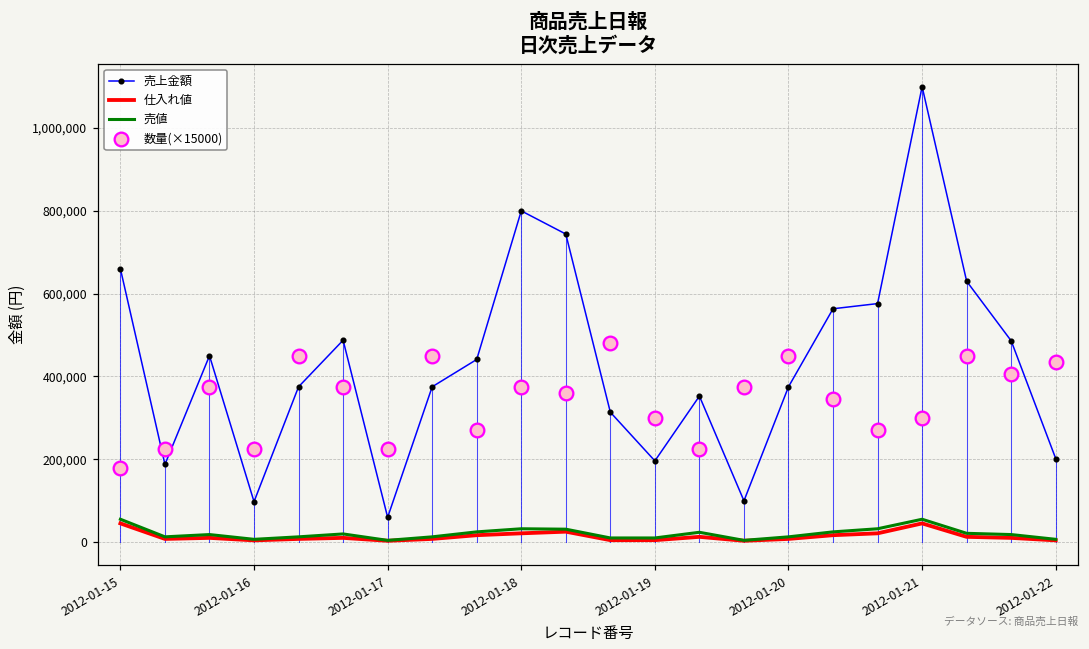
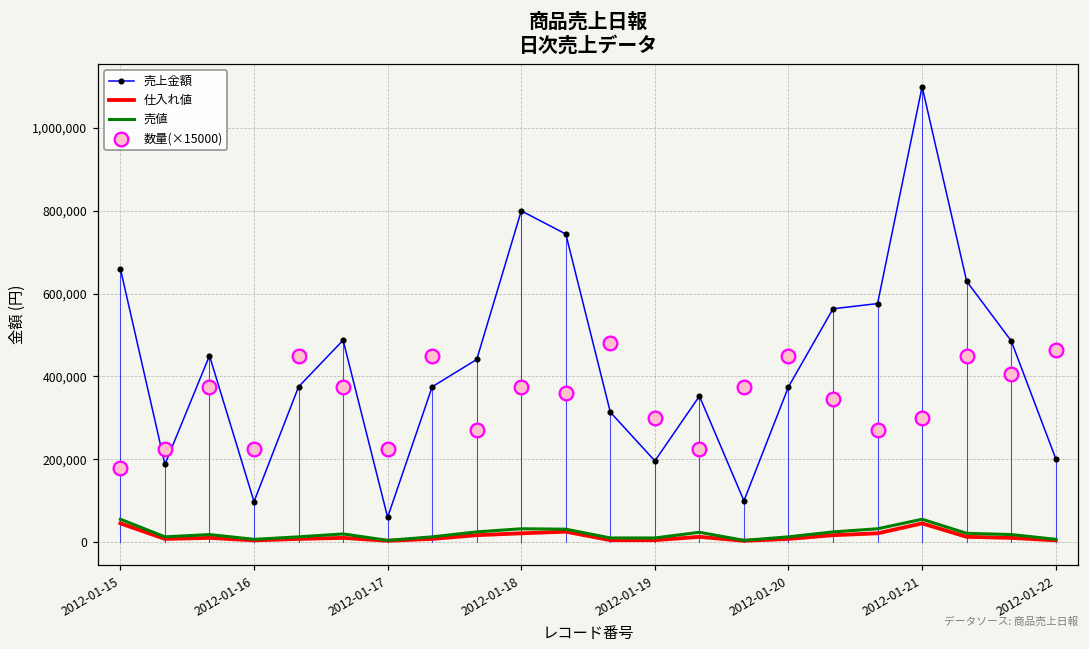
数量(×15000), 2012-01-22: 440,000 -> 470,000
